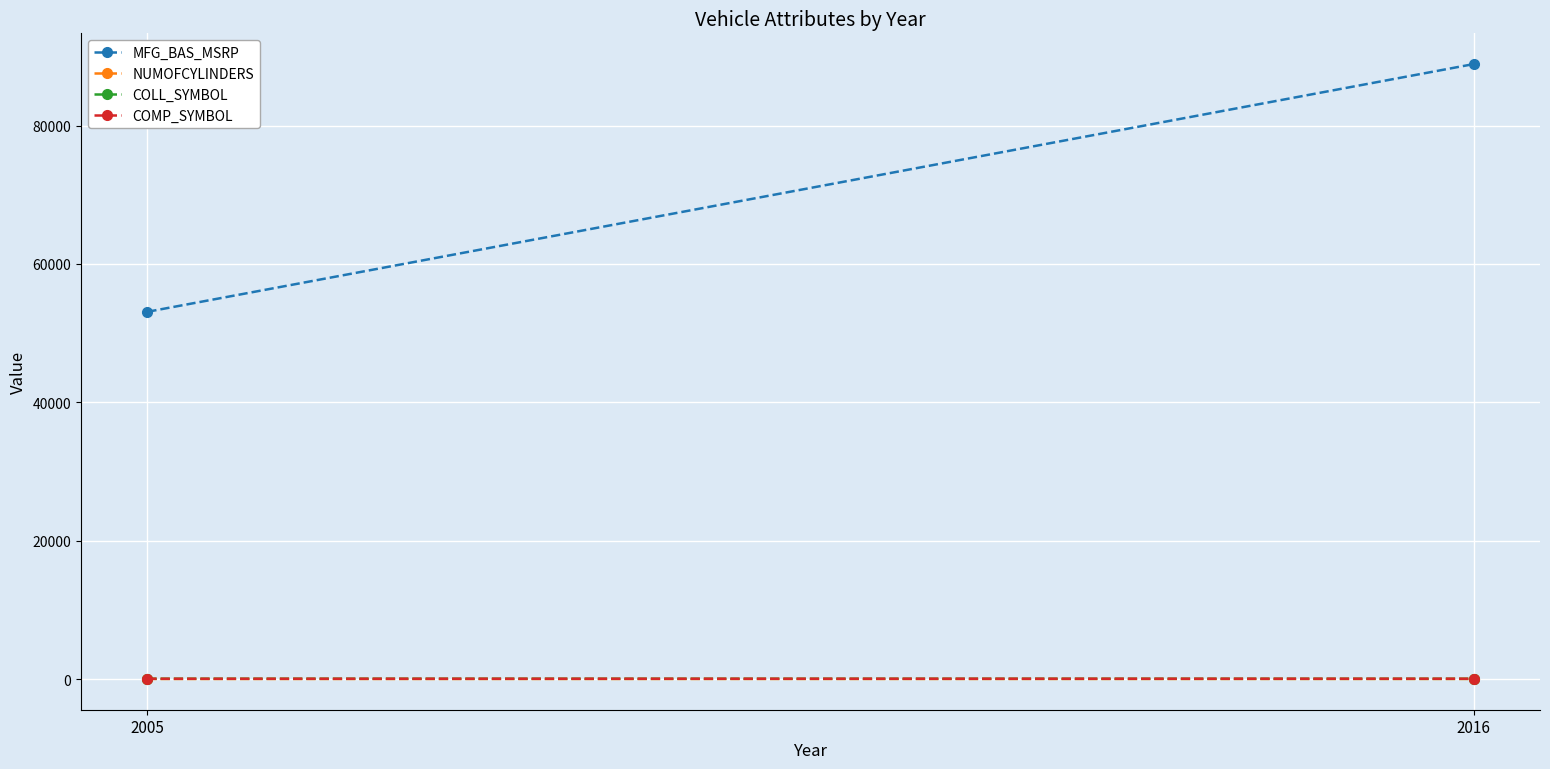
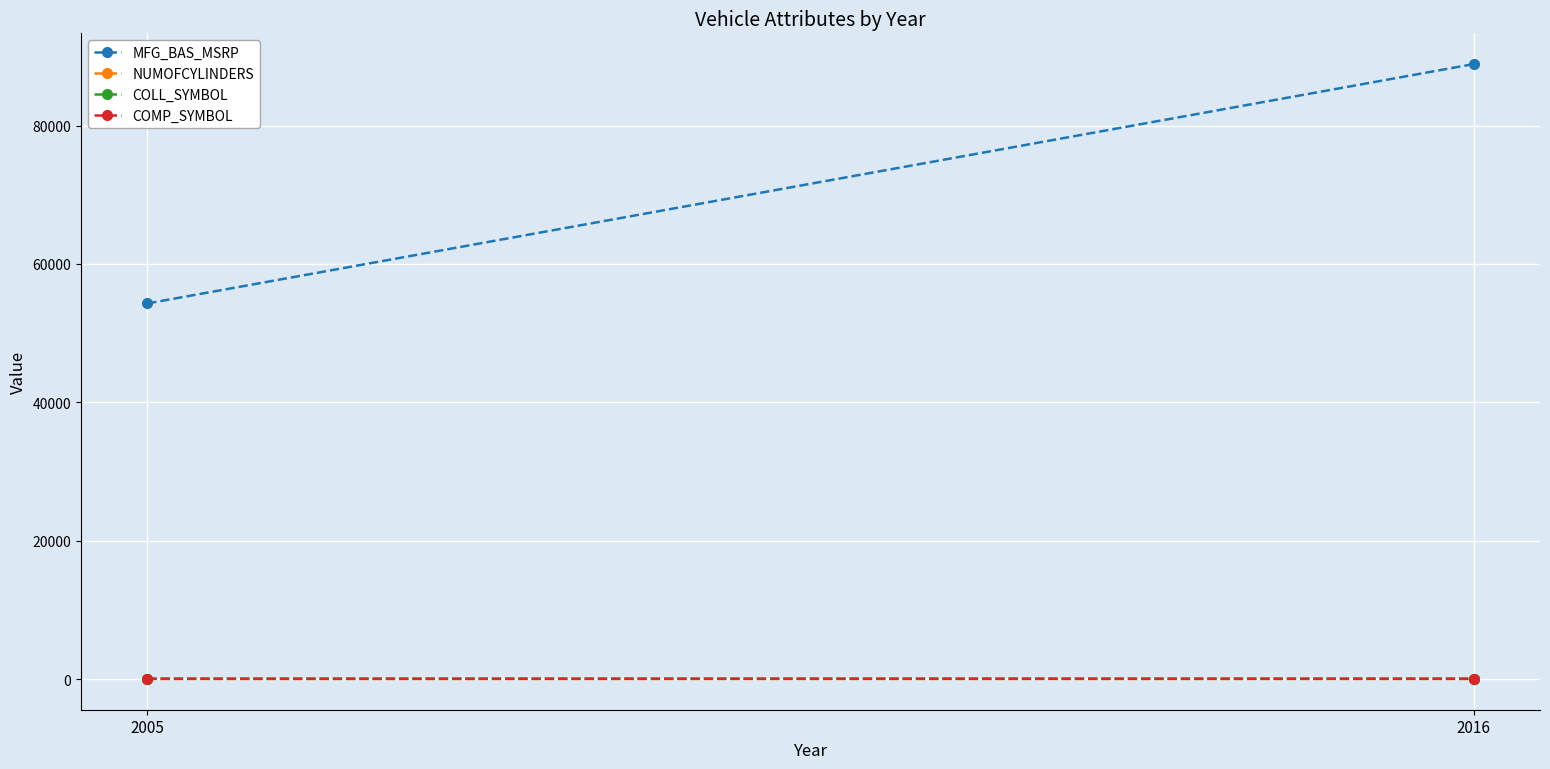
MFG_BAS_MSRP, 2005: 53000 -> 54000
